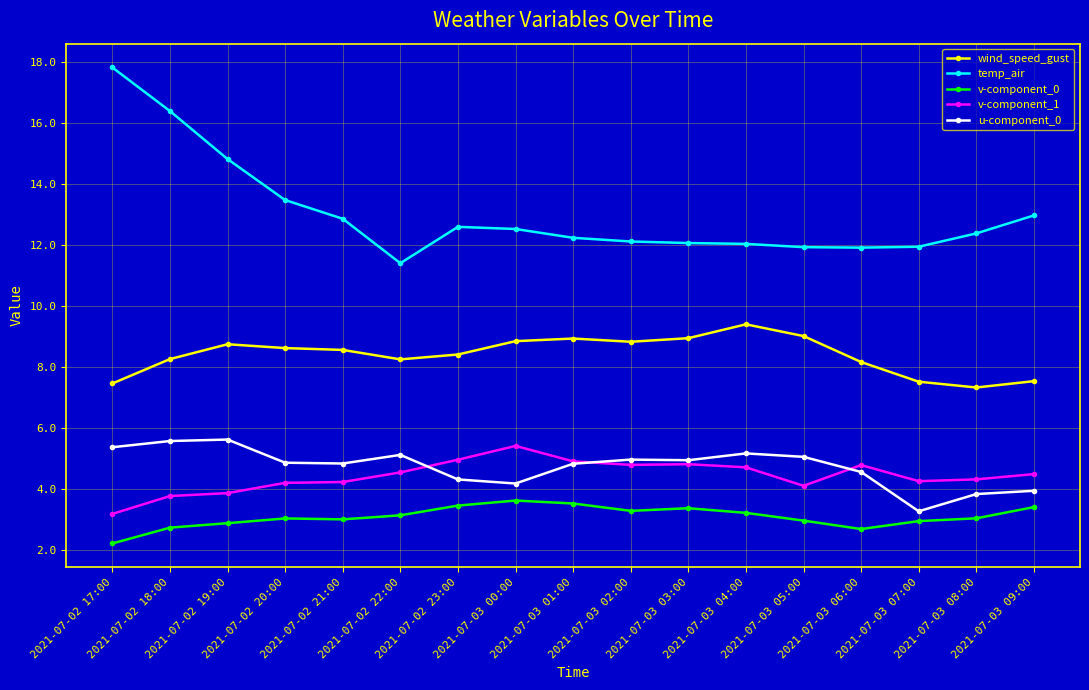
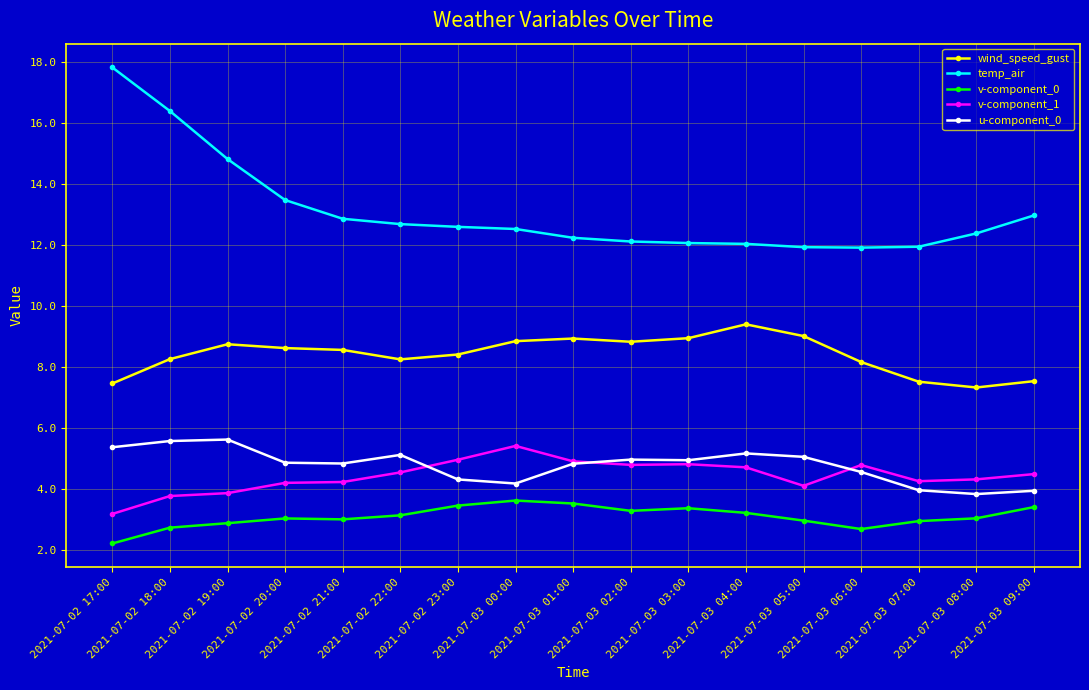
temp_air, 2021-07-02 22:00: 11.4 -> 12.7
u-component_0, 2021-07-03 07:00: 3.3 -> 3.9
